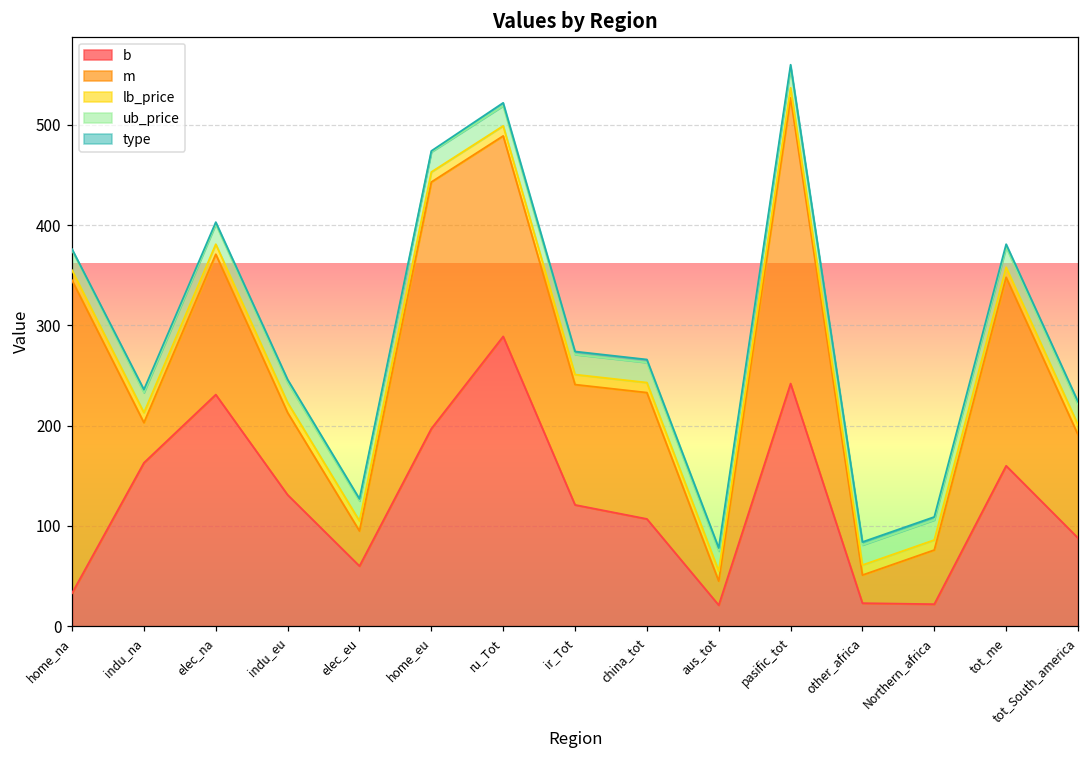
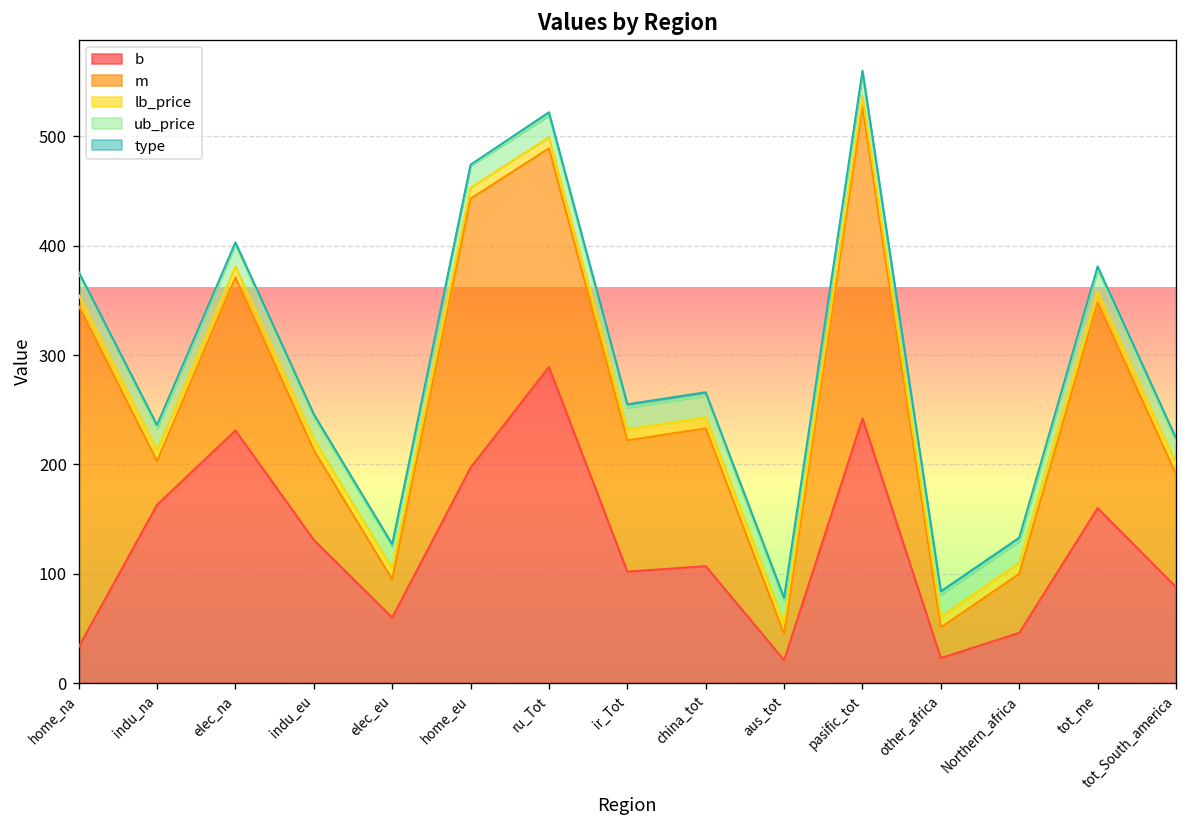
b, ir_Tot: 120 -> 100
b, Northern_africa: 20 -> 50
